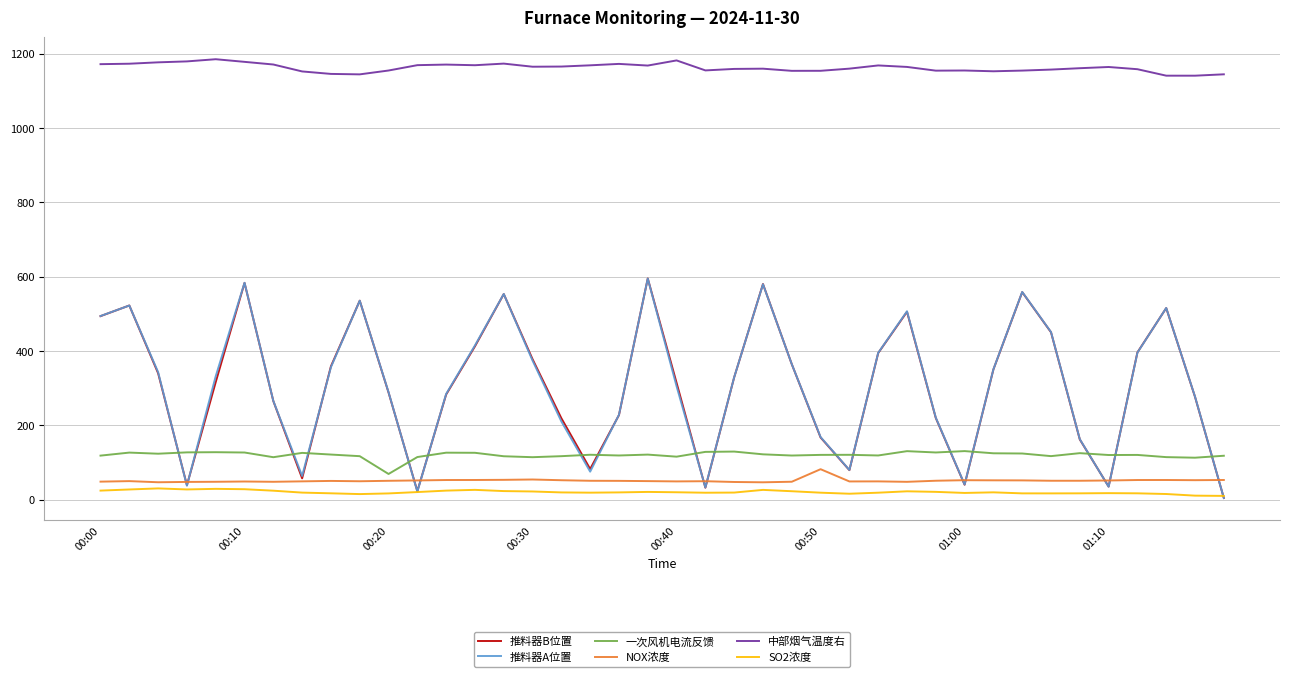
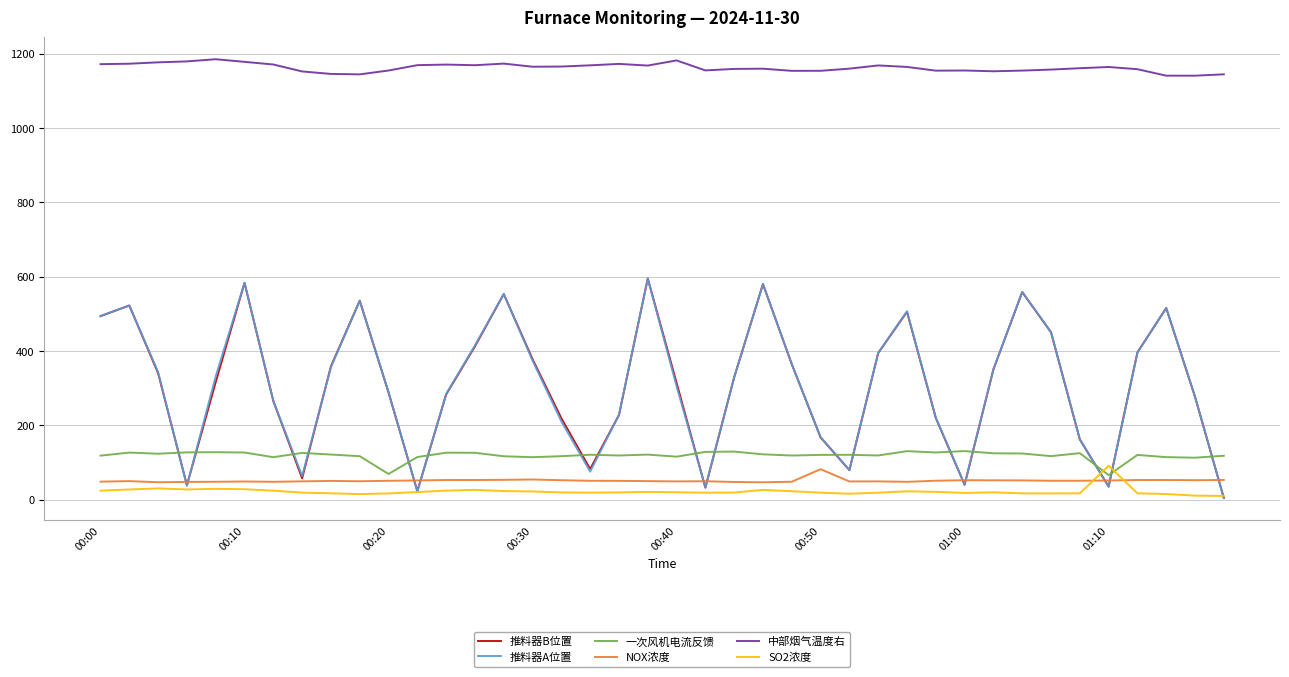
一次风机电流反馈, 01:10: 120 -> 70
SO2浓度, 01:10: 20 -> 90
